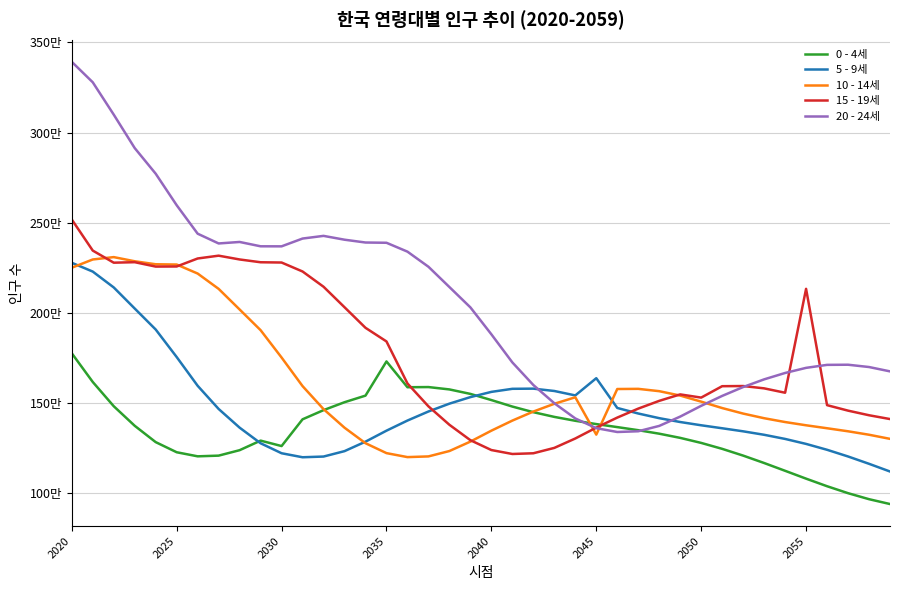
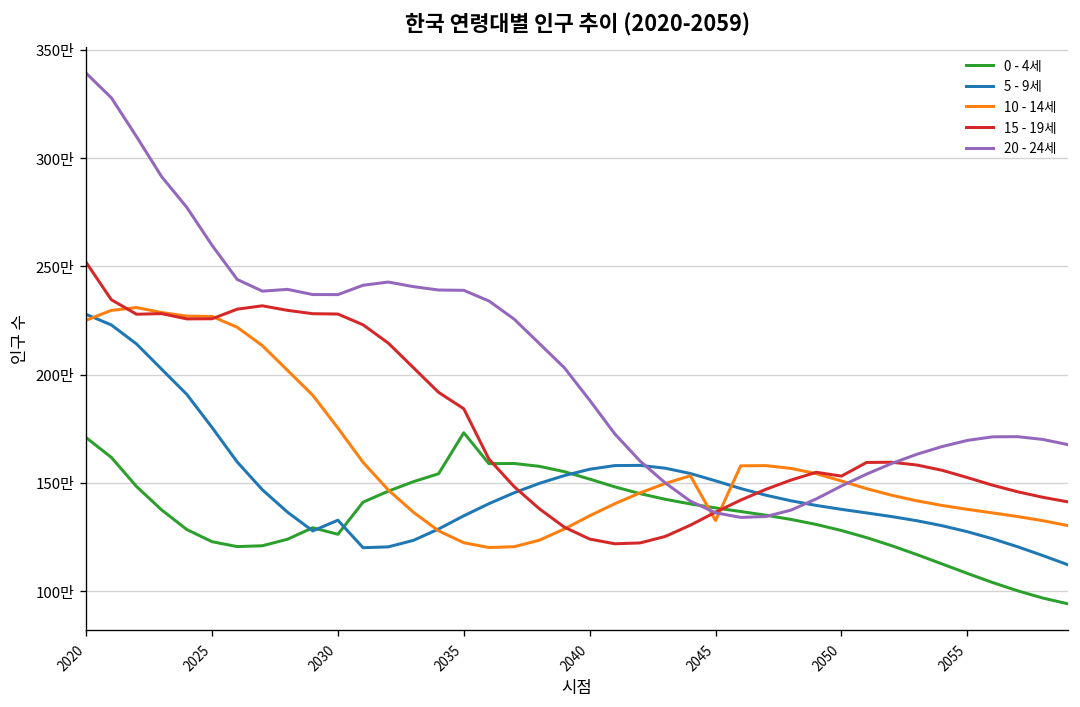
0 - 4세, 2020: 178만 -> 171만
5 - 9세, 2030: 122만 -> 133만
5 - 9세, 2045: 164만 -> 151만
15 - 19세, 2055: 213만 -> 152만
